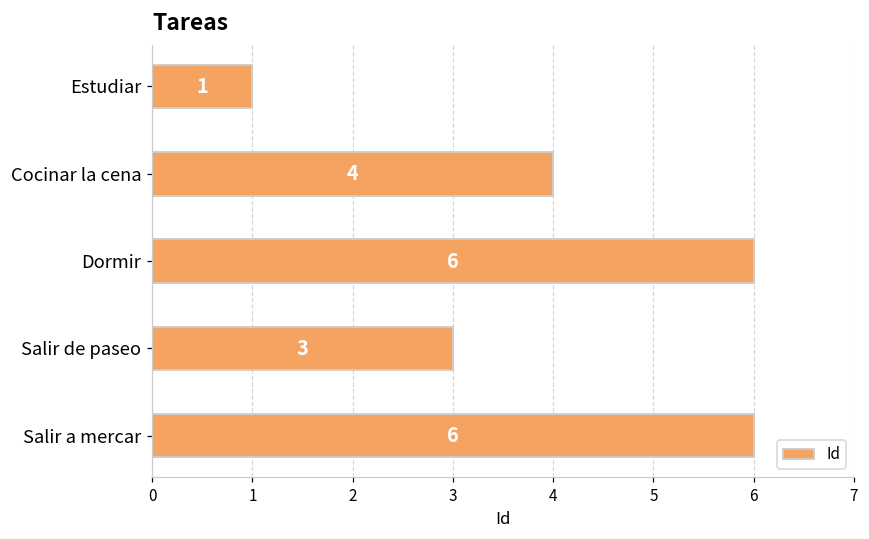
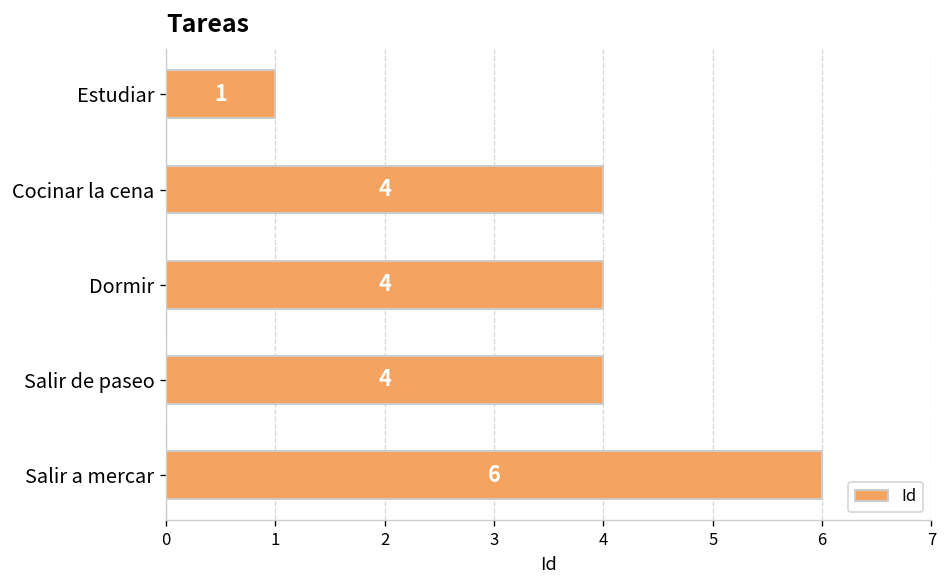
Dormir: 6 -> 4
Salir de paseo: 3 -> 4
